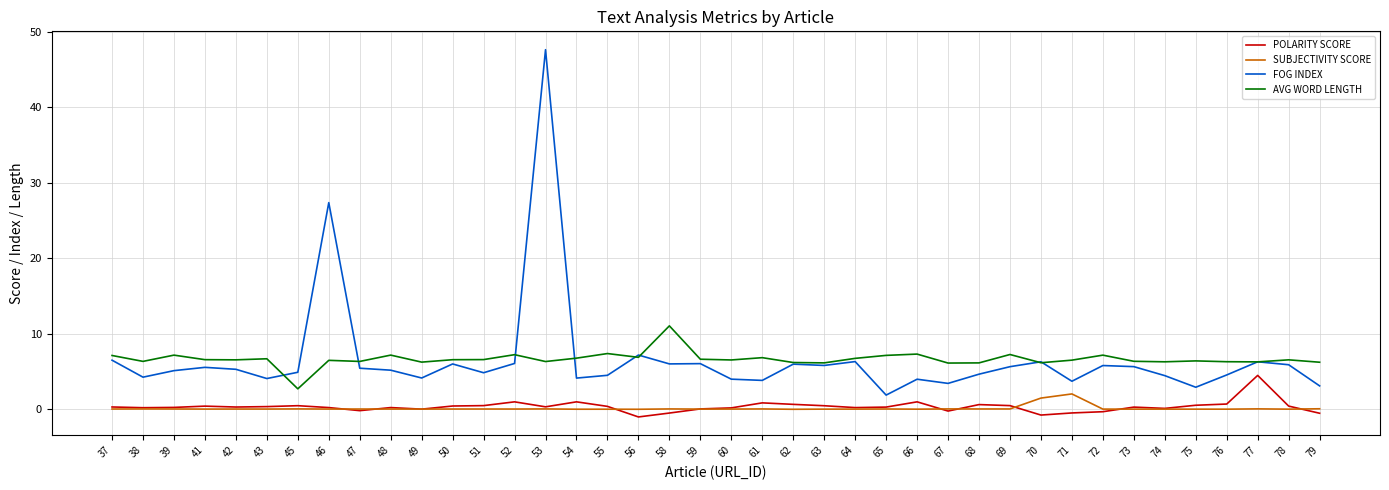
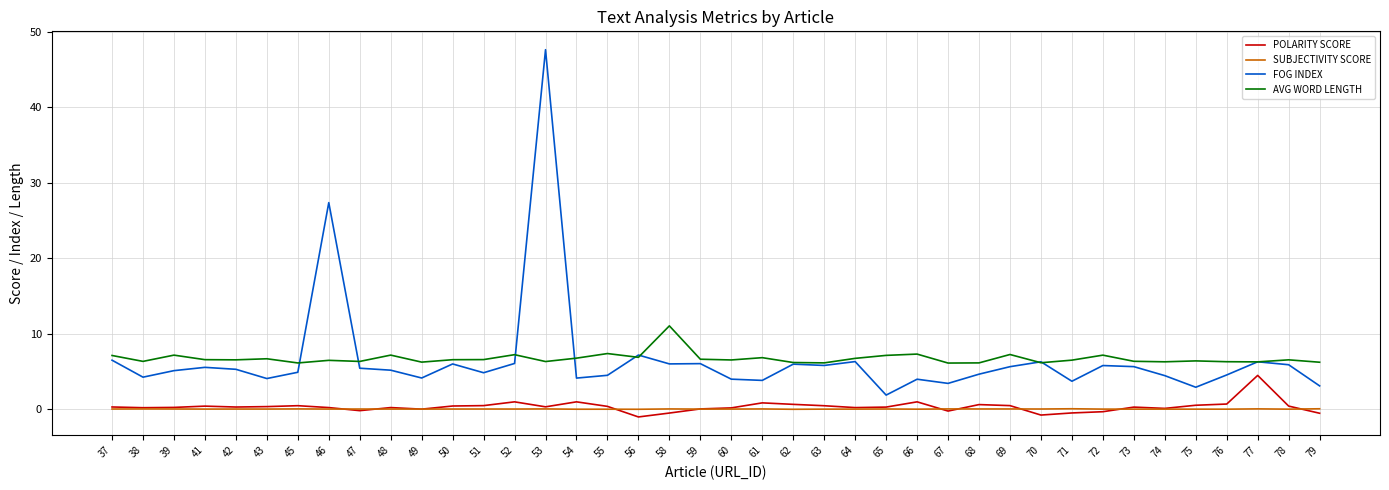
AVG WORD LENGTH, 45: 3 -> 6
SUBJECTIVITY SCORE, 70: 1 -> 0
SUBJECTIVITY SCORE, 71: 2 -> 0
